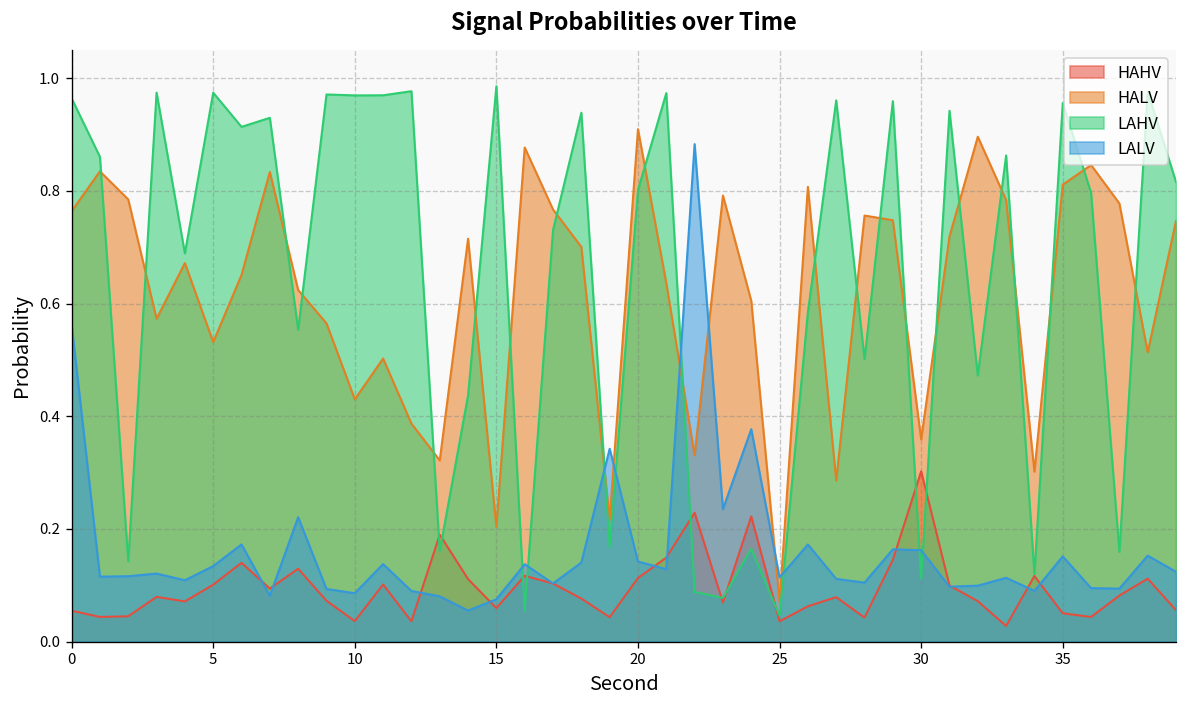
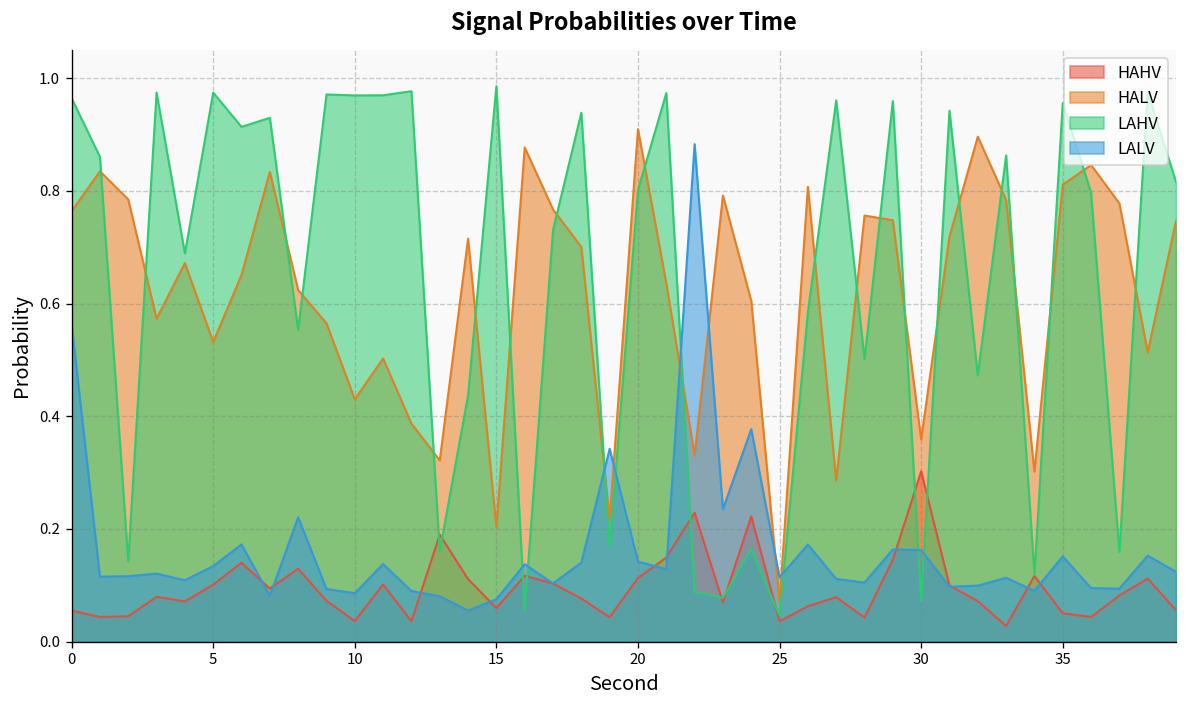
LAHV, 30: 0.11 -> 0.07
